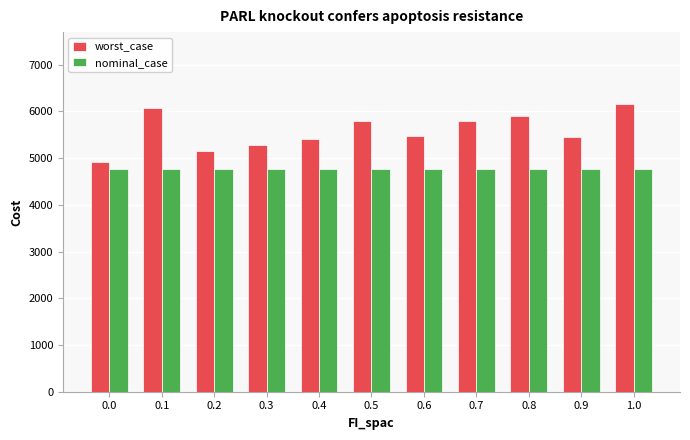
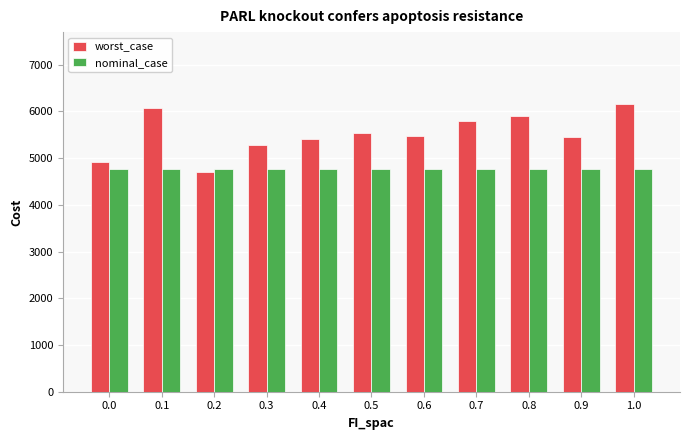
worst_case, 0.2: 5200 -> 4700
worst_case, 0.5: 5800 -> 5500
